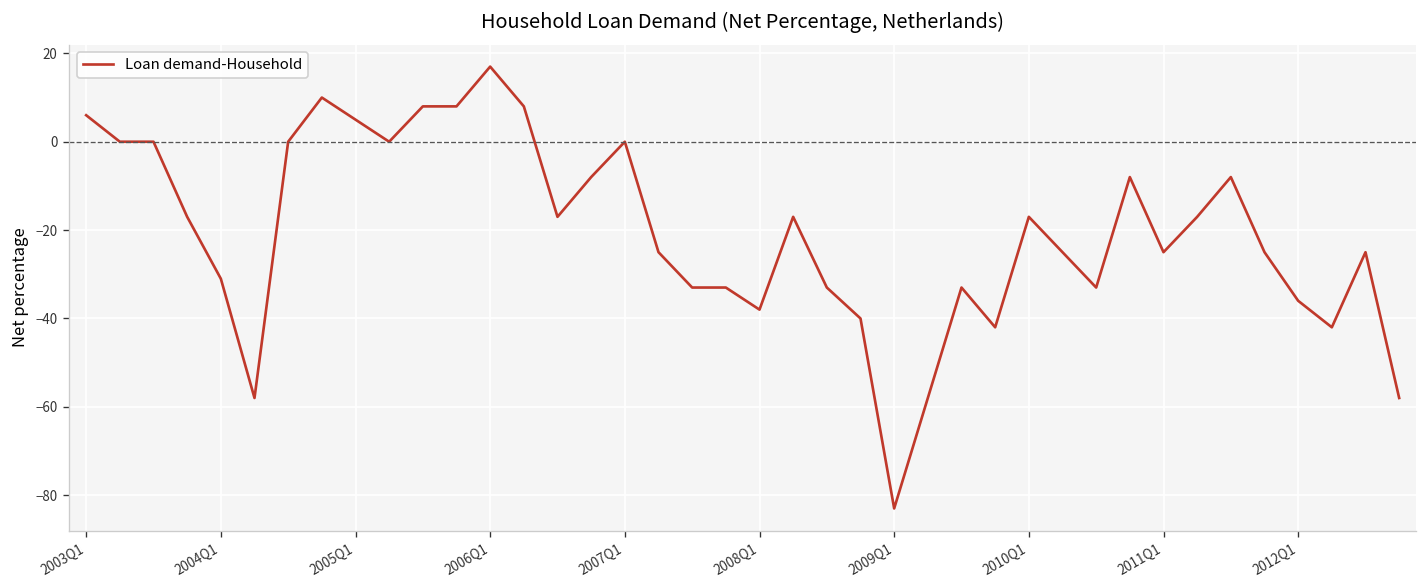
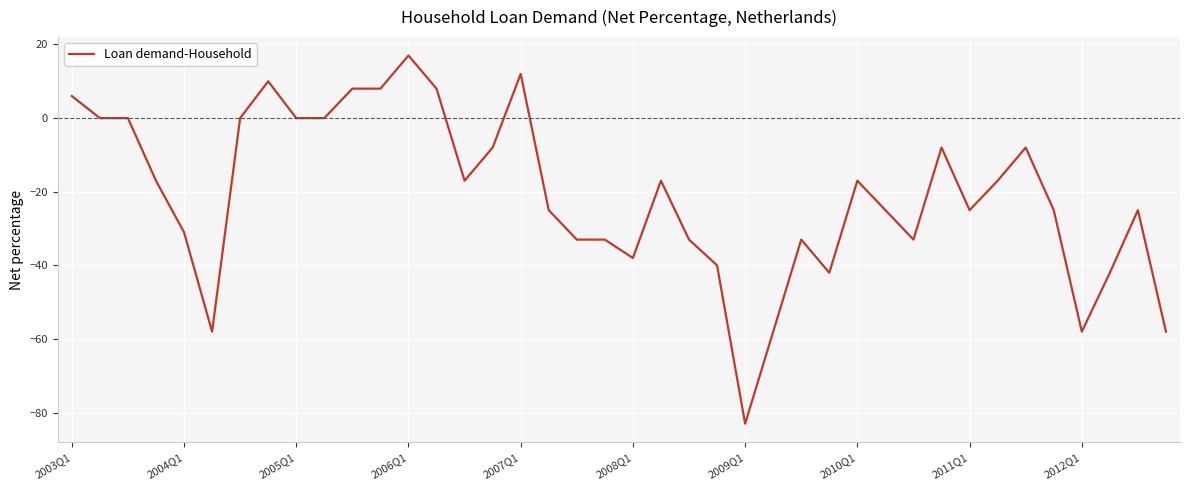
2005Q1: 5 -> 0
2007Q1: 0 -> 12
2012Q1: -36 -> -58
